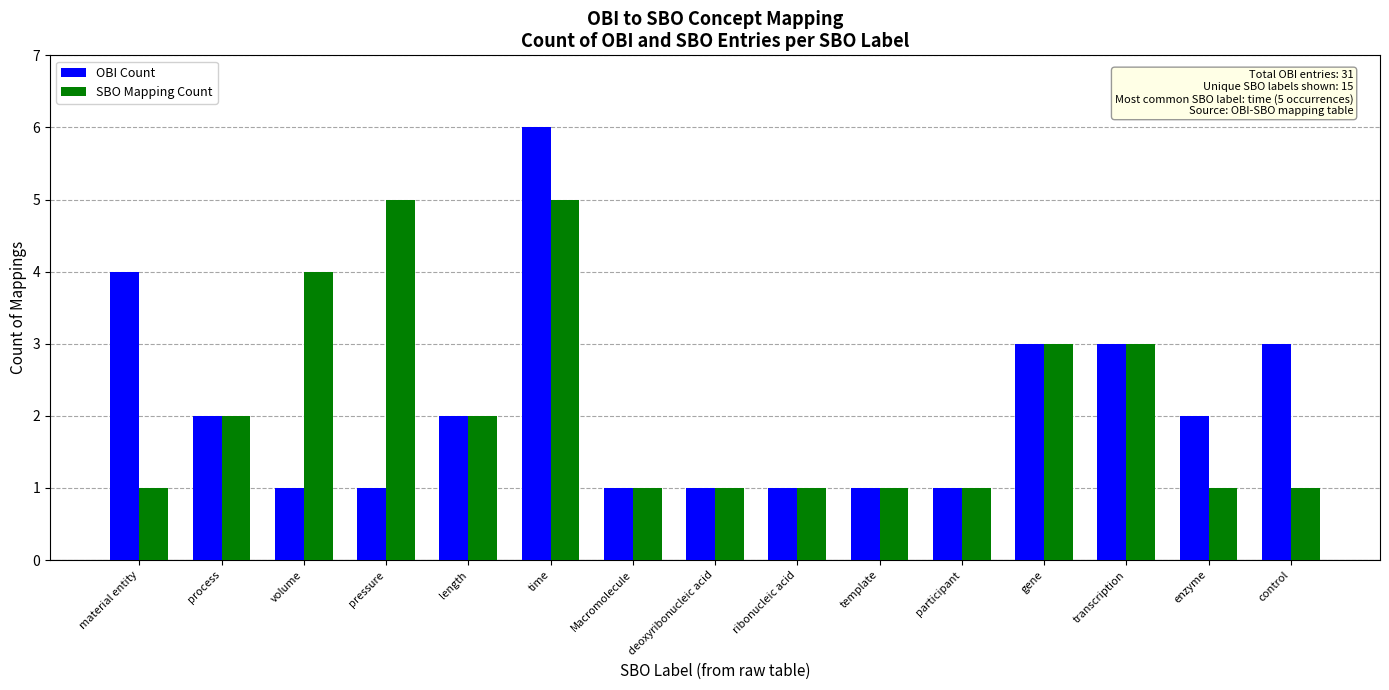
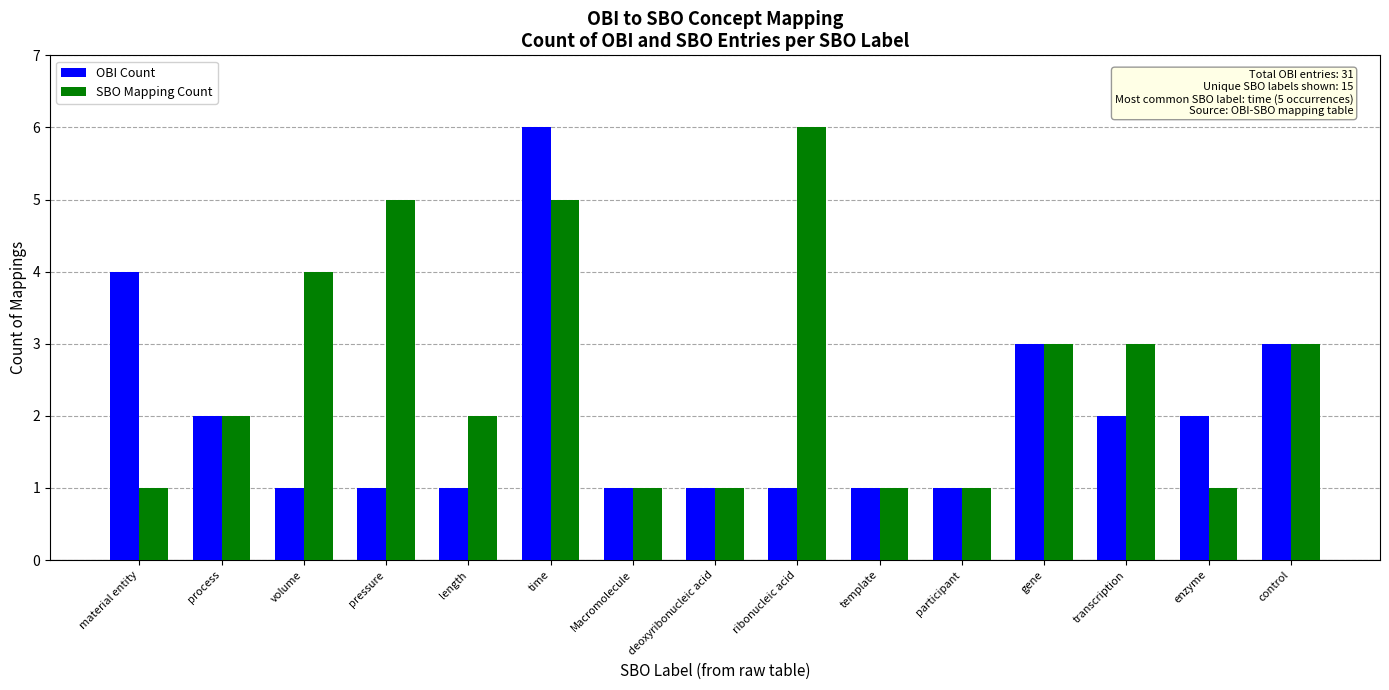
OBI Count, length: 2 -> 1
SBO Mapping Count, ribonucleic acid: 1 -> 6
OBI Count, transcription: 3 -> 2
SBO Mapping Count, control: 1 -> 3
